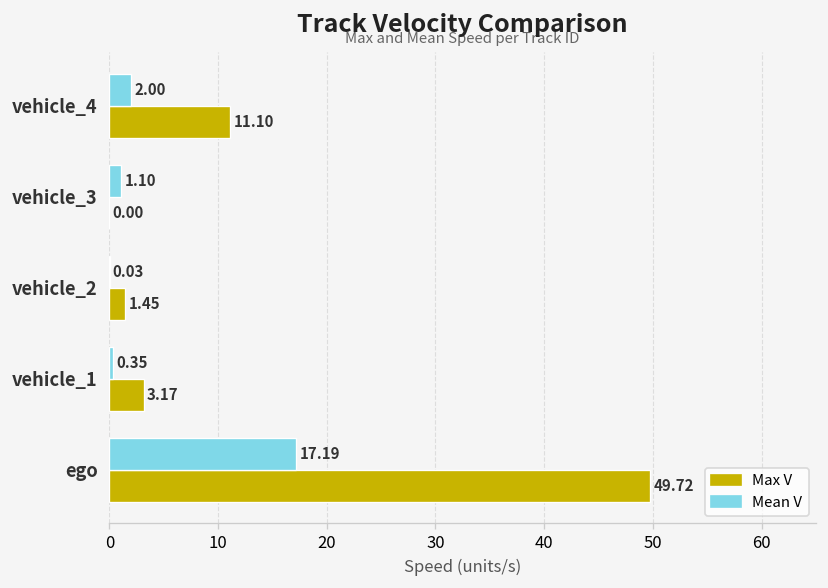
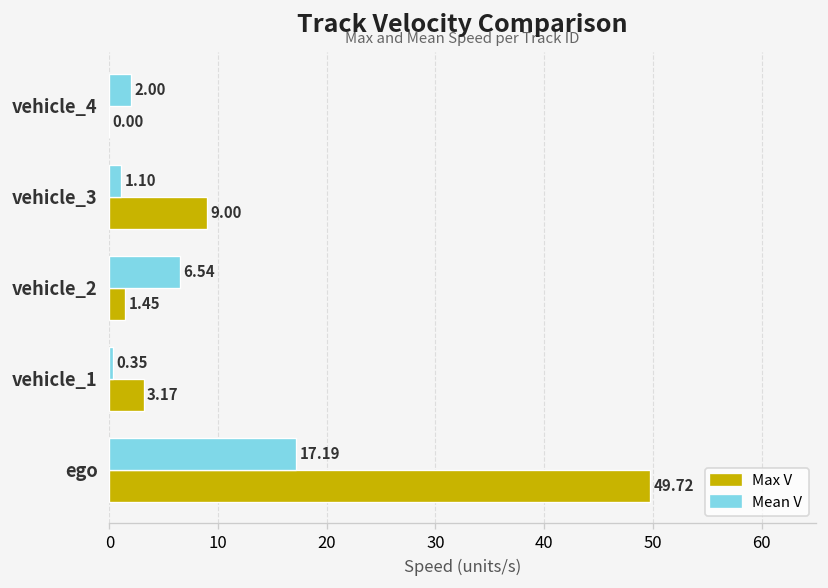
Max V, vehicle_4: 11.10 -> 0.00
Max V, vehicle_3: 0.00 -> 9.00
Mean V, vehicle_2: 0.03 -> 6.54
